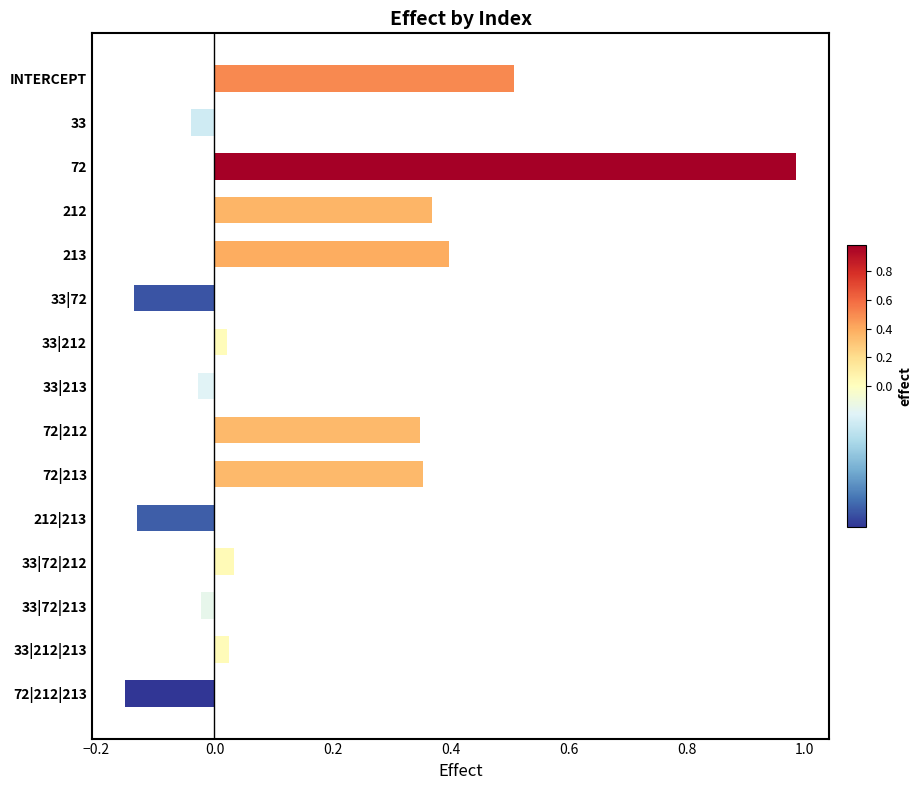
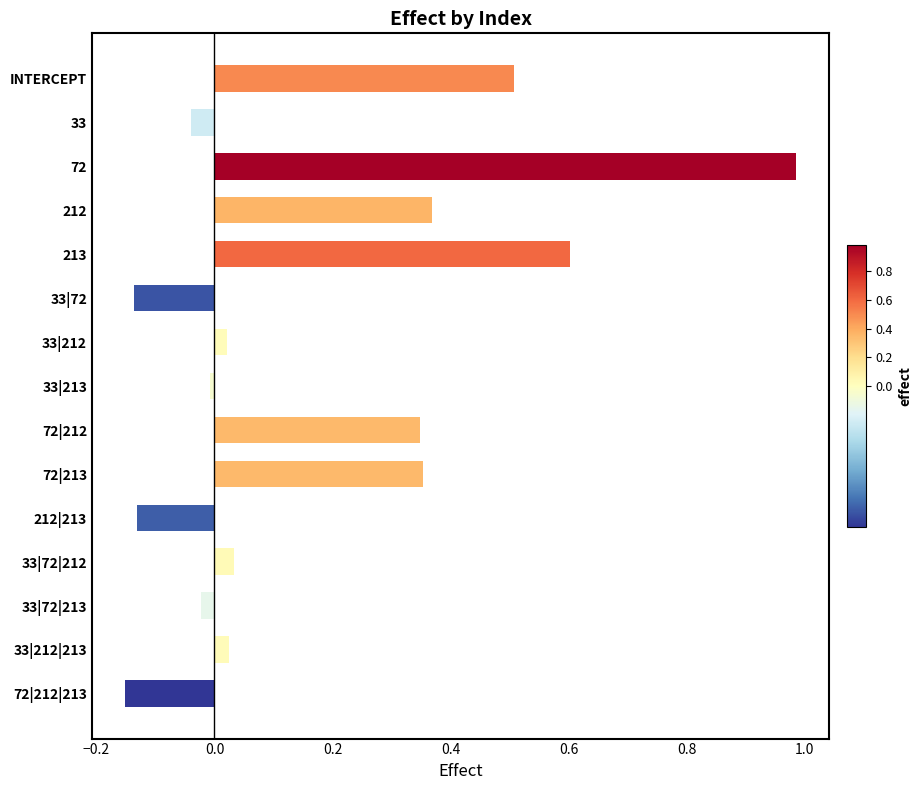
213: 0.40 -> 0.60
33|213: -0.03 -> -0.01
